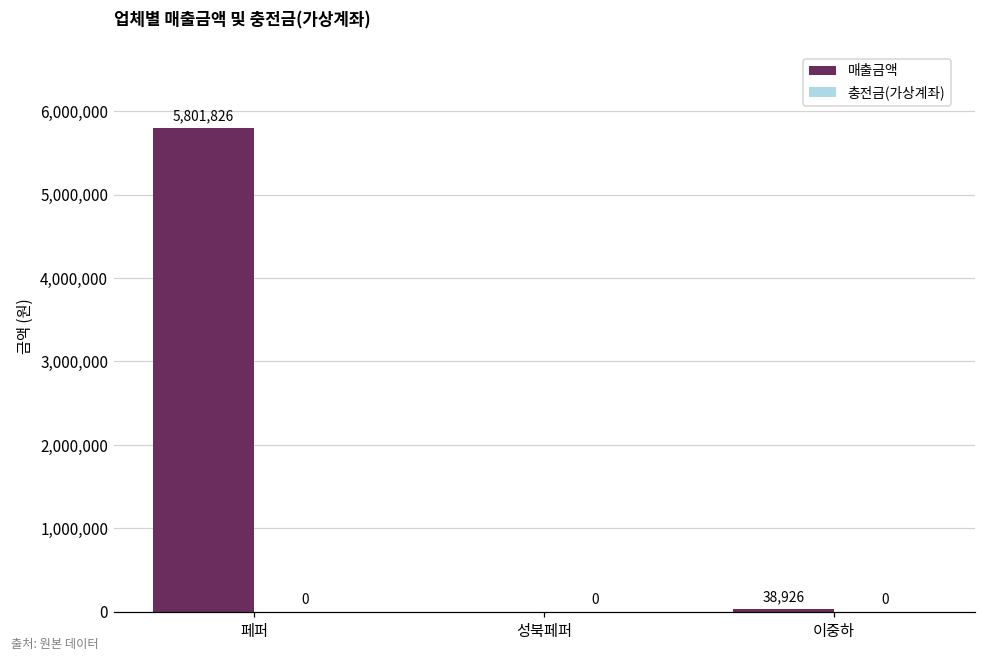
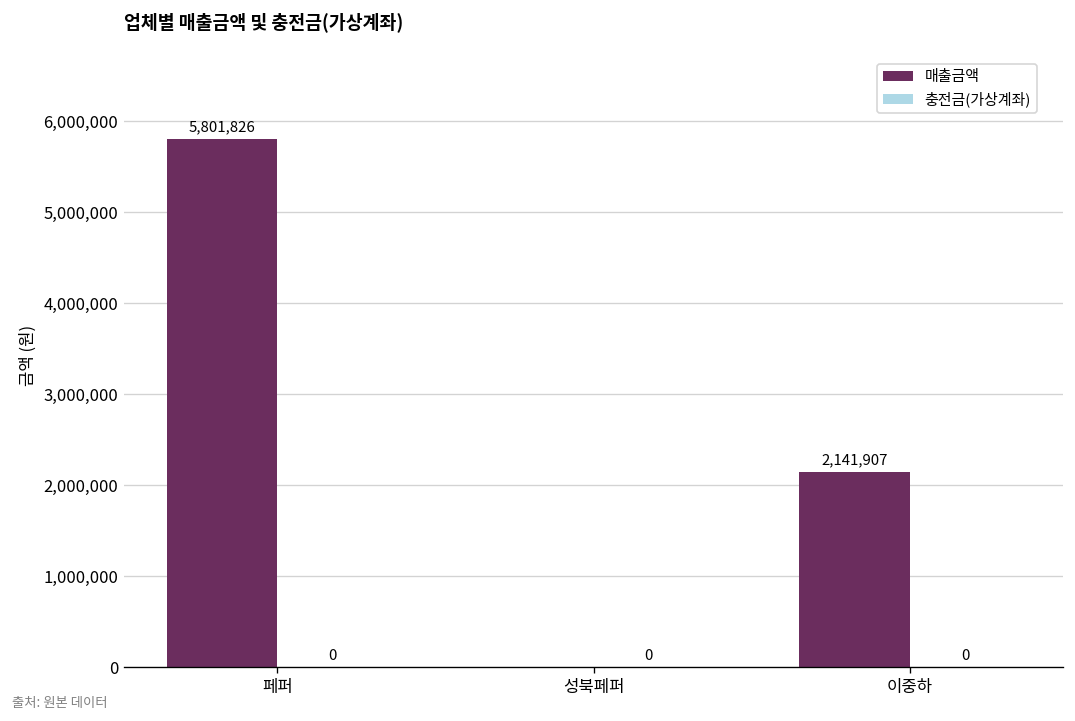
매출금액, 이중하: 38,926 -> 2,141,907
